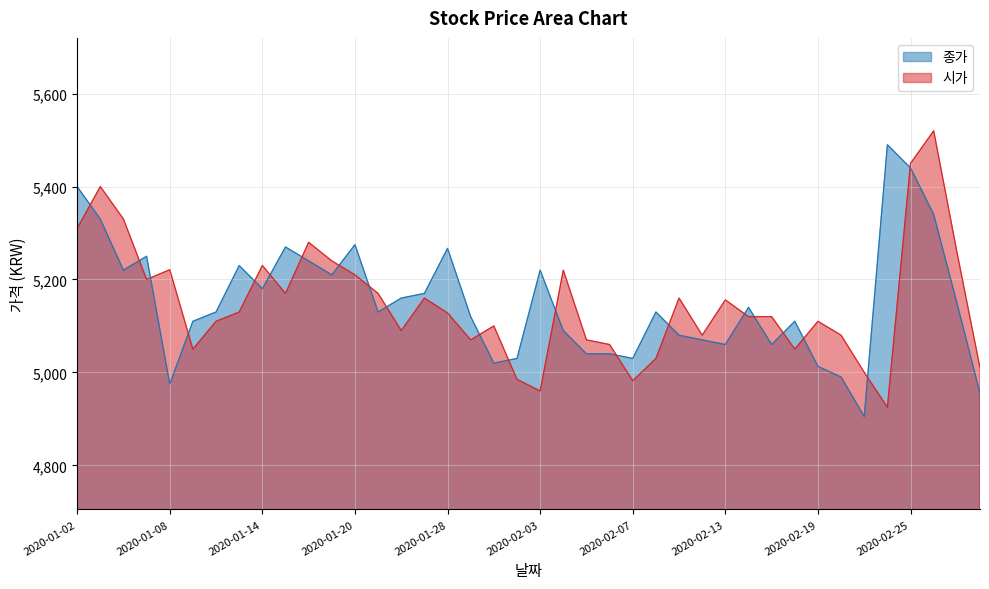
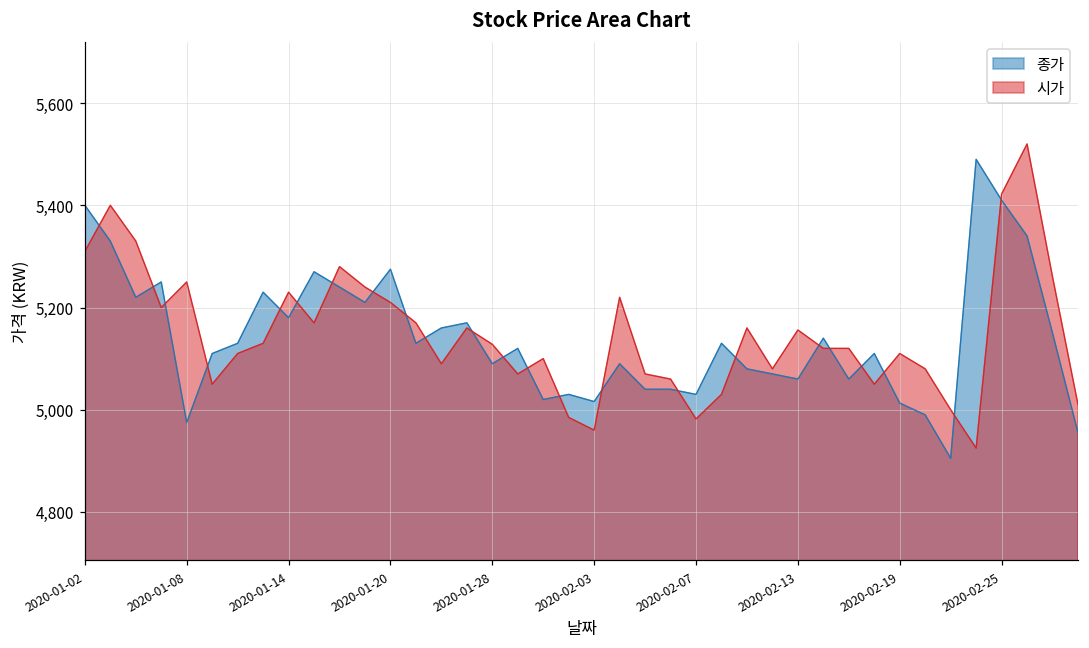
시가, 2020-01-08: 5,220 -> 5,250
종가, 2020-01-28: 5,270 -> 5,090
종가, 2020-02-03: 5,220 -> 5,020
종가, 2020-02-25: 5,440 -> 5,410
시가, 2020-02-25: 5,450 -> 5,420
